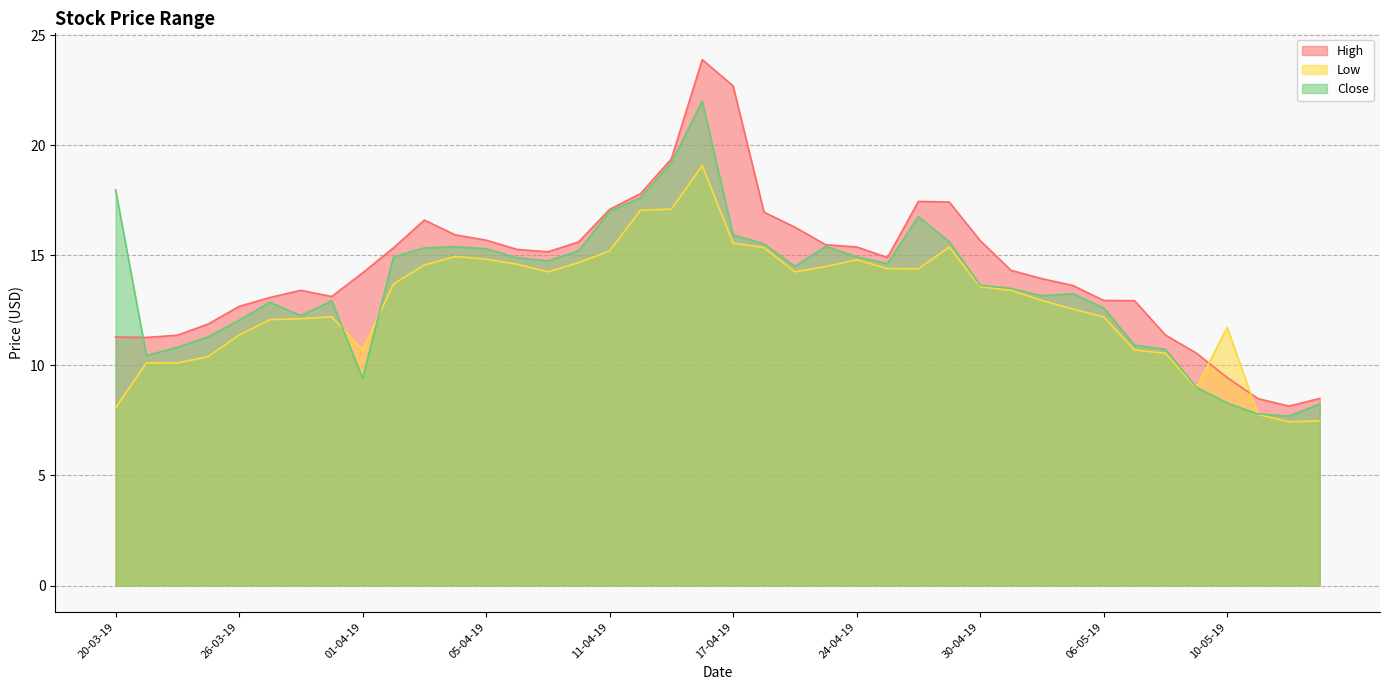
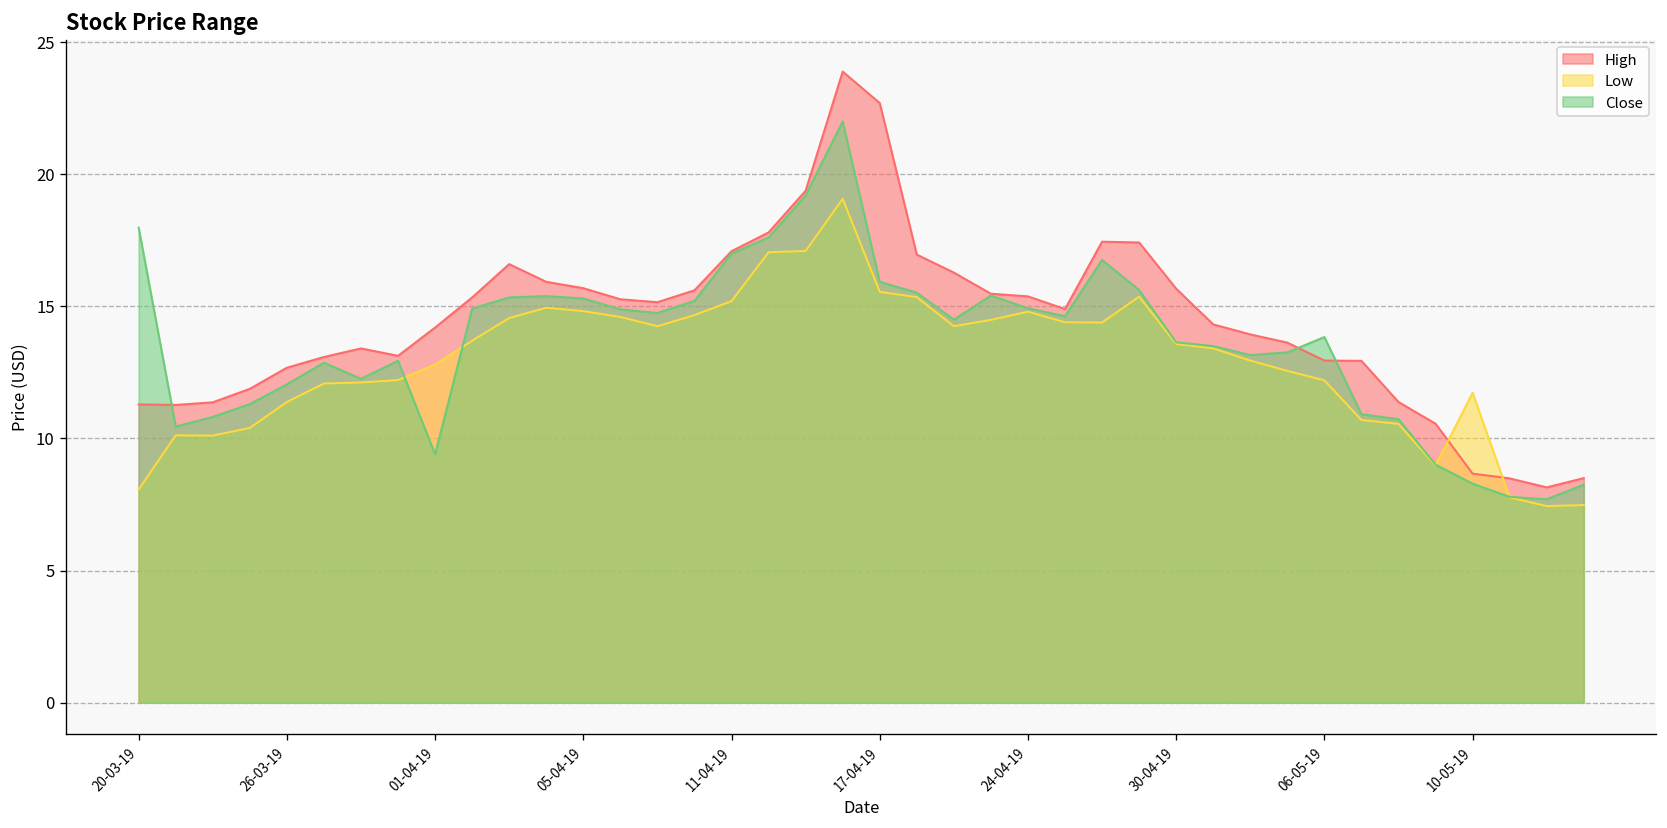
Low, 01-04-19: 10.7 -> 12.8
Close, 06-05-19: 12.6 -> 13.8
High, 10-05-19: 9.5 -> 8.7
